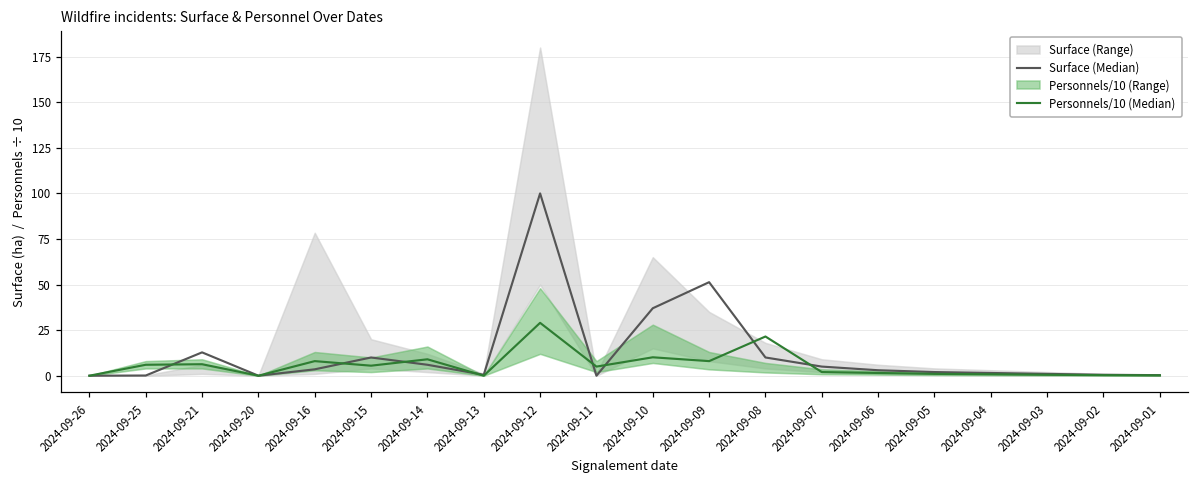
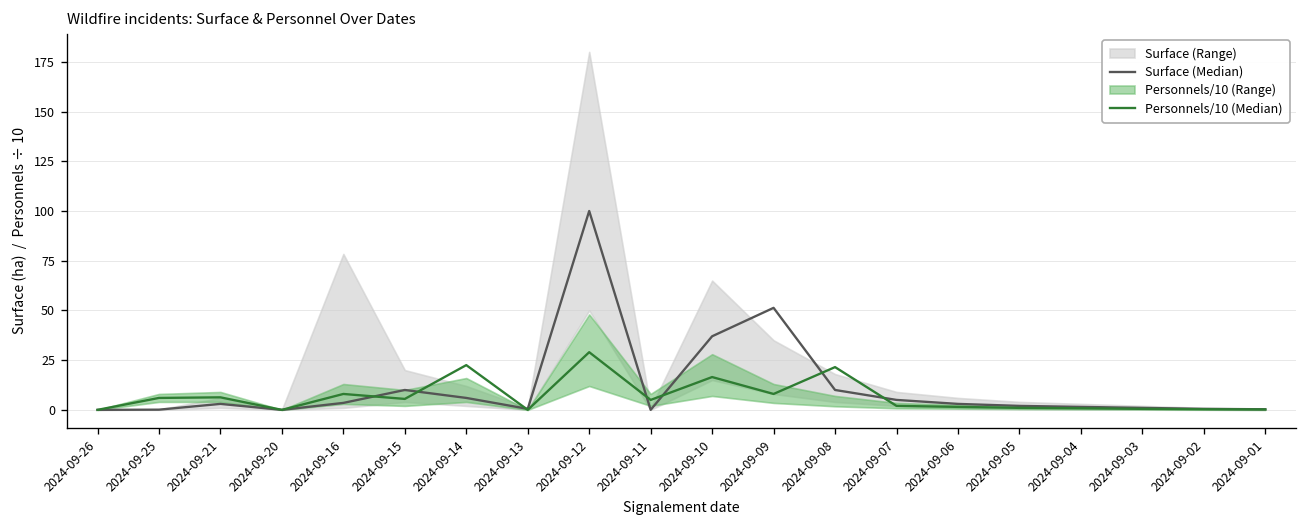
Surface (Median), 2024-09-21: 13 -> 3
Personnels/10 (Median), 2024-09-14: 9 -> 23
Personnels/10 (Median), 2024-09-10: 10 -> 17
